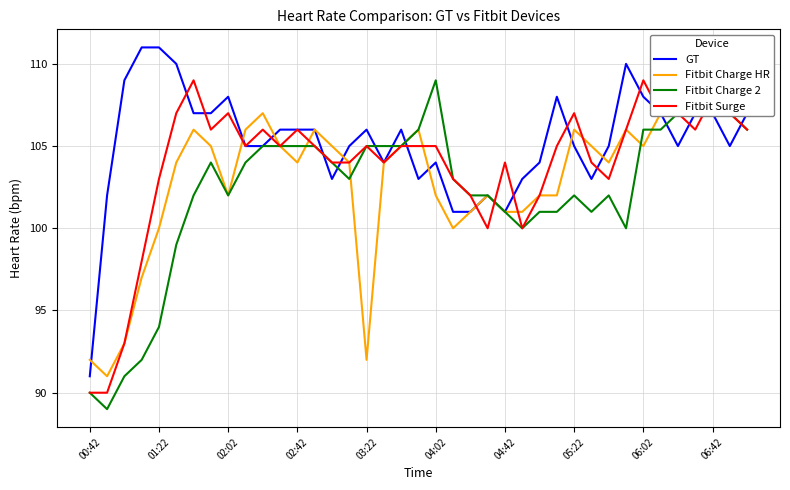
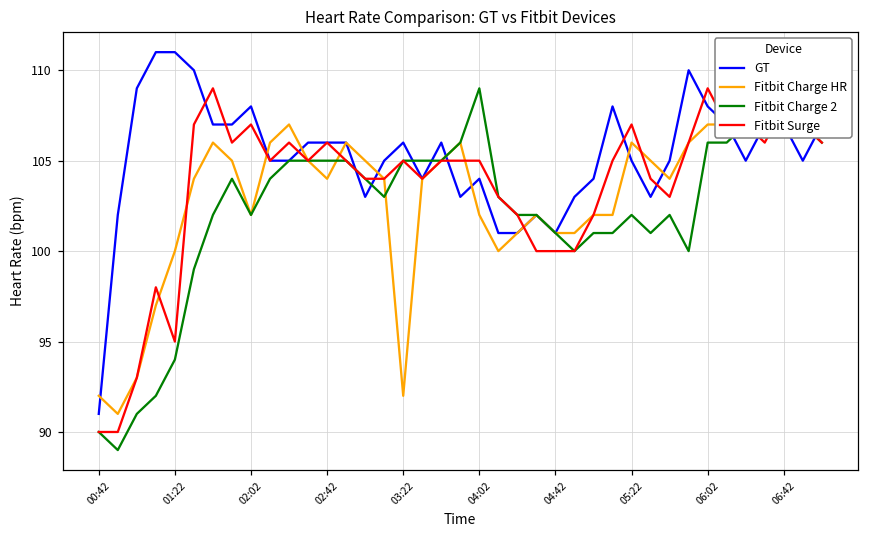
Fitbit Surge, 01:22: 103 -> 95
Fitbit Surge, 04:42: 104 -> 100
Fitbit Charge HR, 06:02: 105 -> 107
